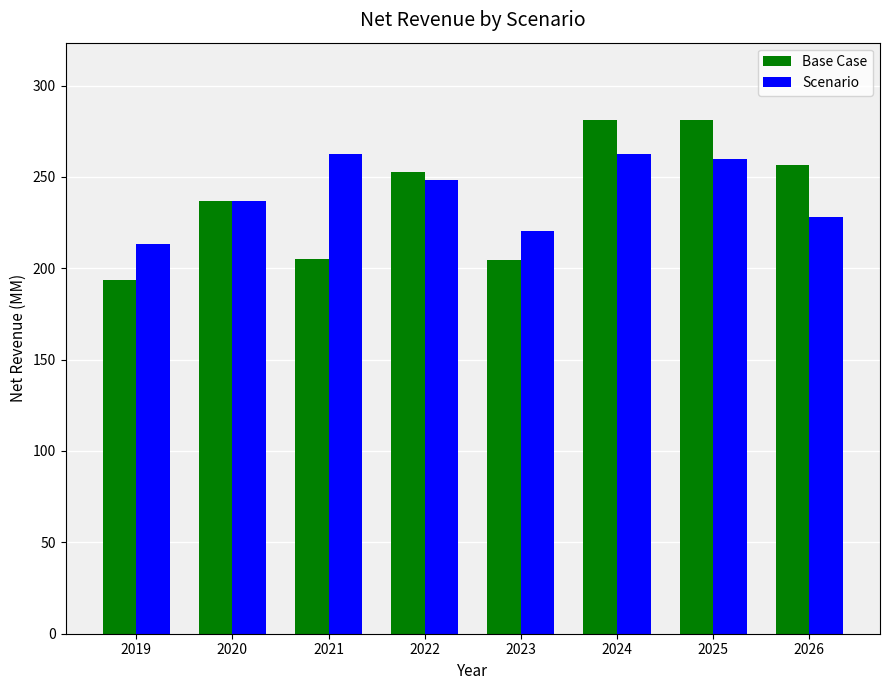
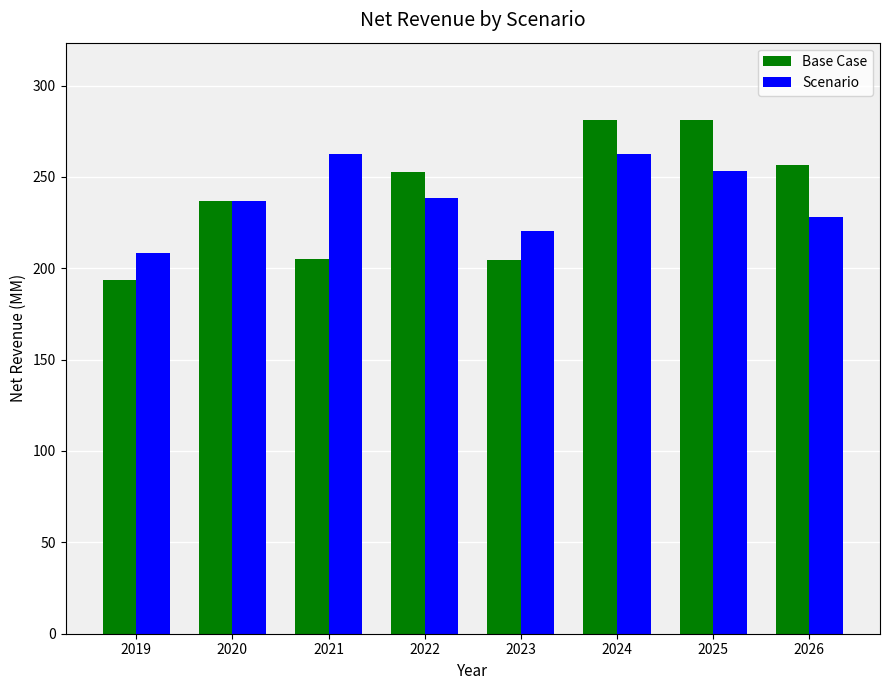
Scenario, 2019: 214 -> 208
Scenario, 2022: 248 -> 238
Scenario, 2025: 260 -> 253
